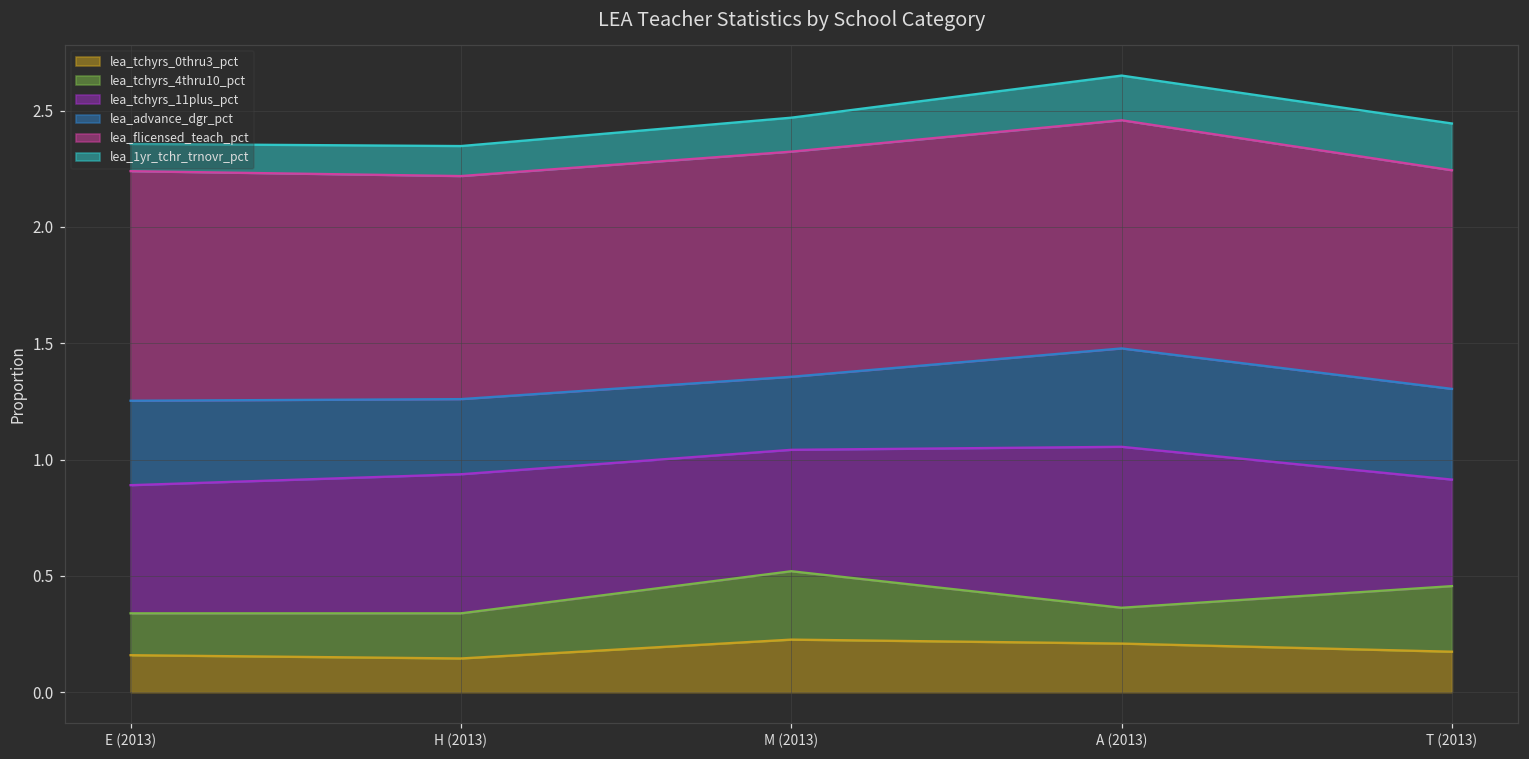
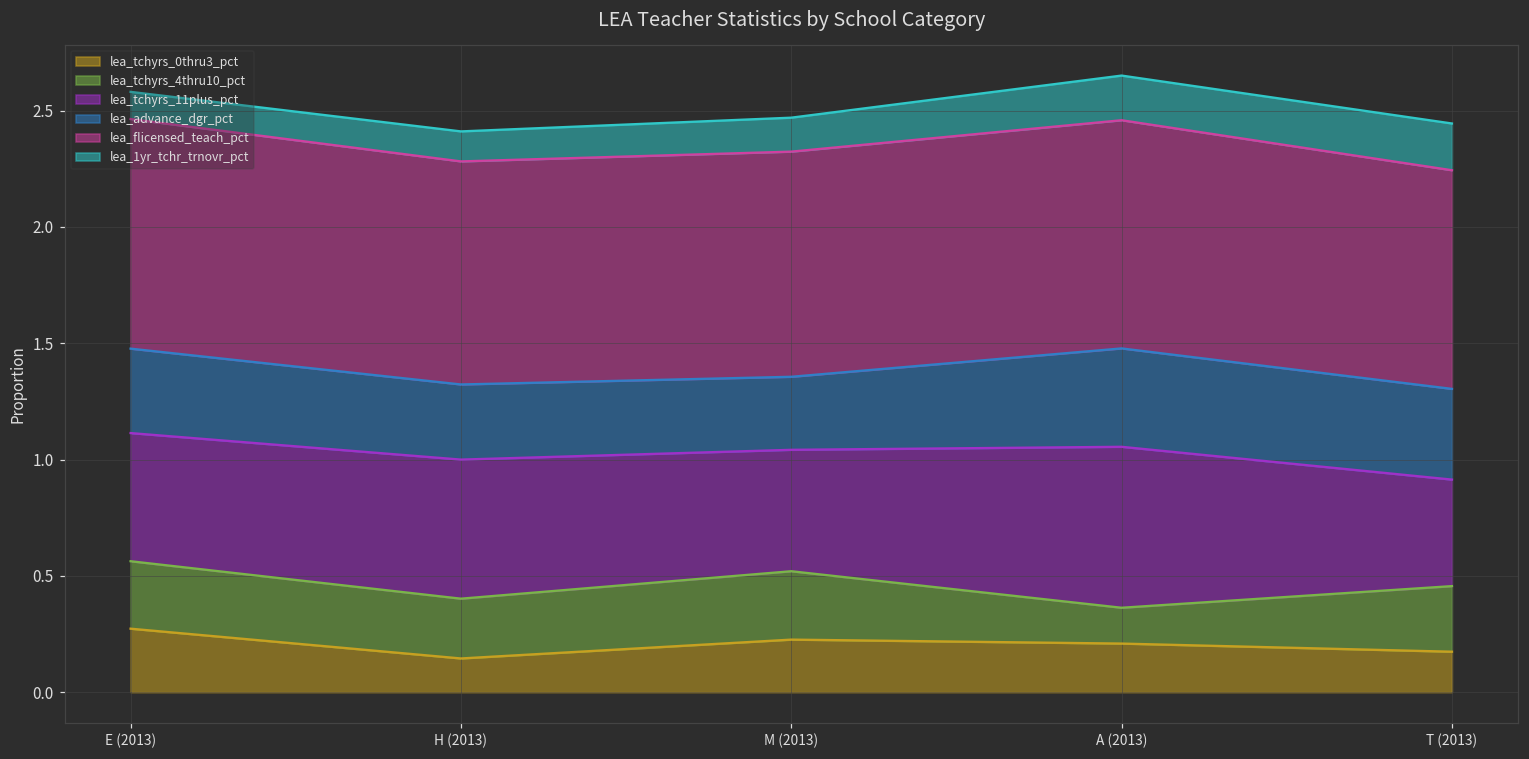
lea_tchyrs_0thru3_pct, E (2013): 0.16 -> 0.27
lea_tchyrs_4thru10_pct, E (2013): 0.18 -> 0.29
lea_tchyrs_4thru10_pct, H (2013): 0.19 -> 0.26
